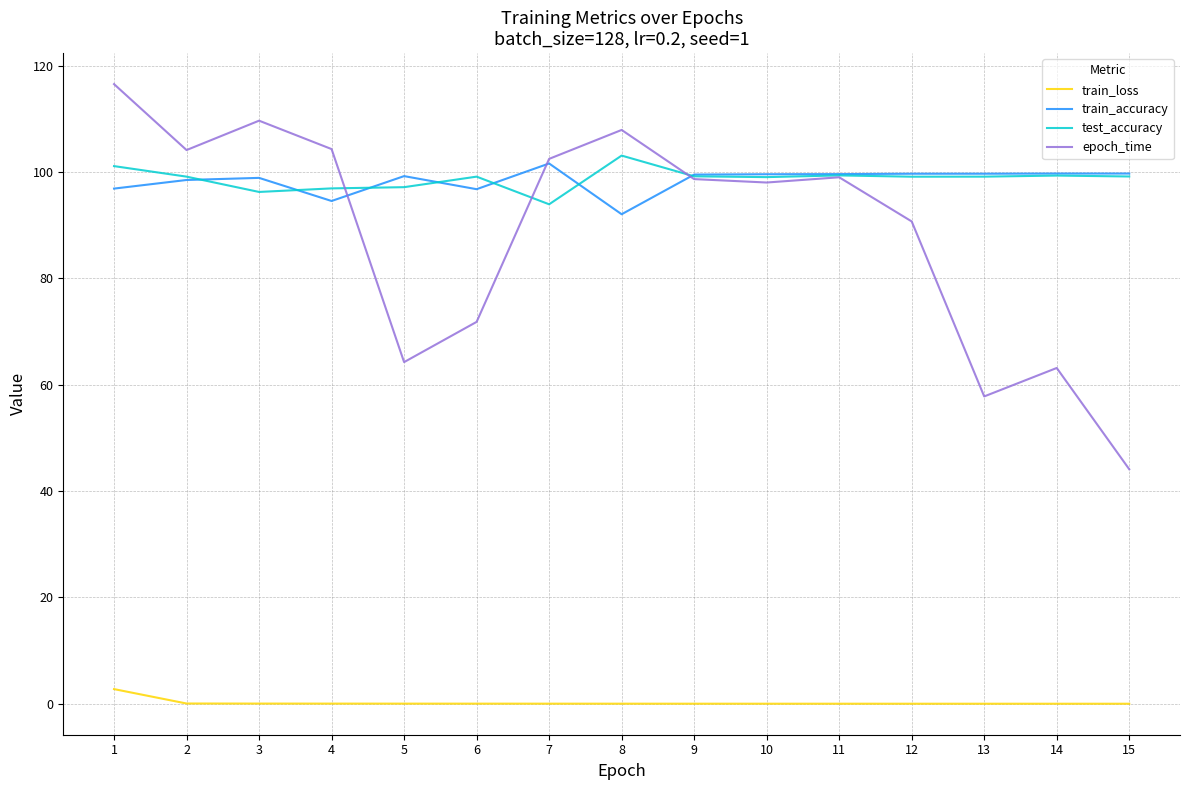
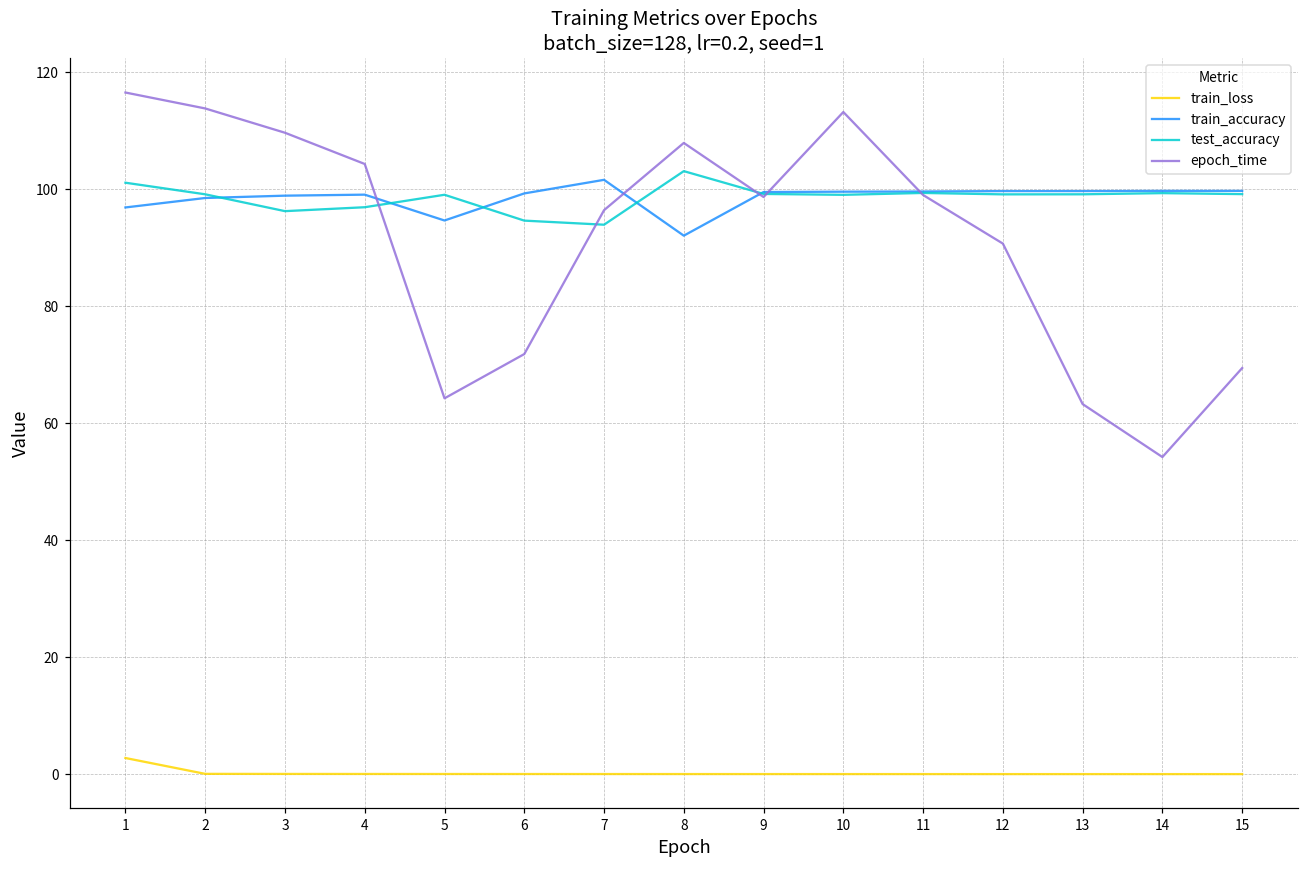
epoch_time, 2: 104 -> 114
train_accuracy, 4: 95 -> 99
train_accuracy, 5: 99 -> 95
test_accuracy, 5: 97 -> 99
train_accuracy, 6: 97 -> 99
test_accuracy, 6: 99 -> 95
epoch_time, 7: 102 -> 96
epoch_time, 10: 98 -> 113
epoch_time, 13: 58 -> 63
epoch_time, 14: 63 -> 54
epoch_time, 15: 44 -> 69
